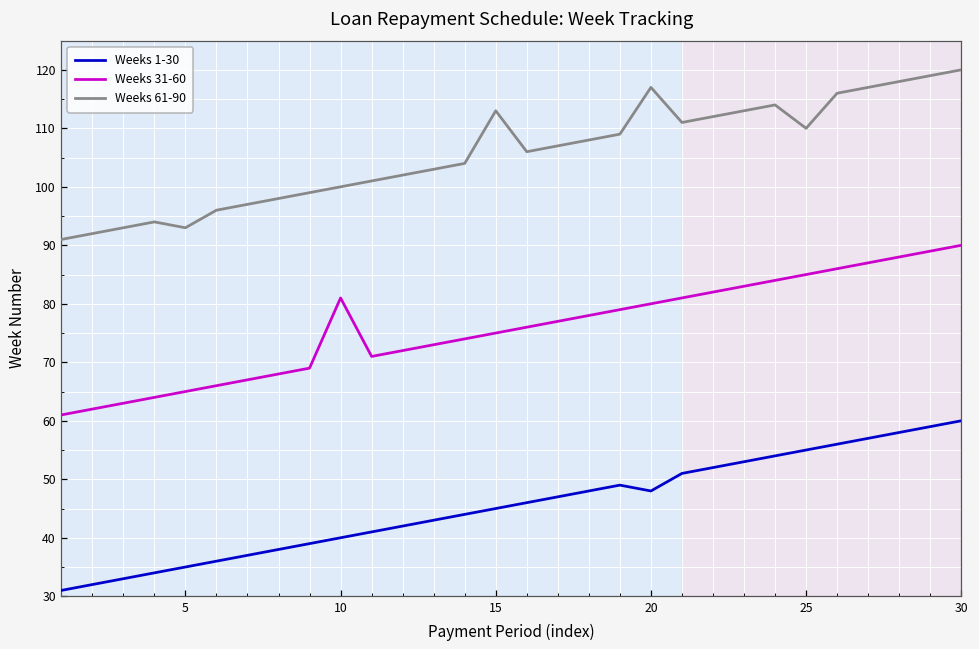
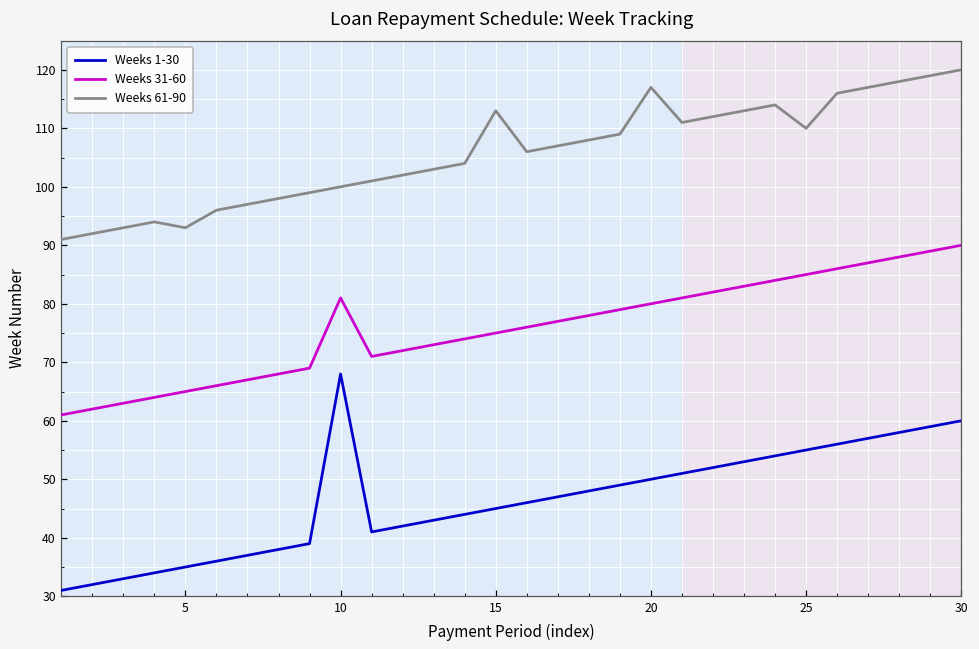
Weeks 1-30, 10: 40 -> 68
Weeks 1-30, 20: 48 -> 50
